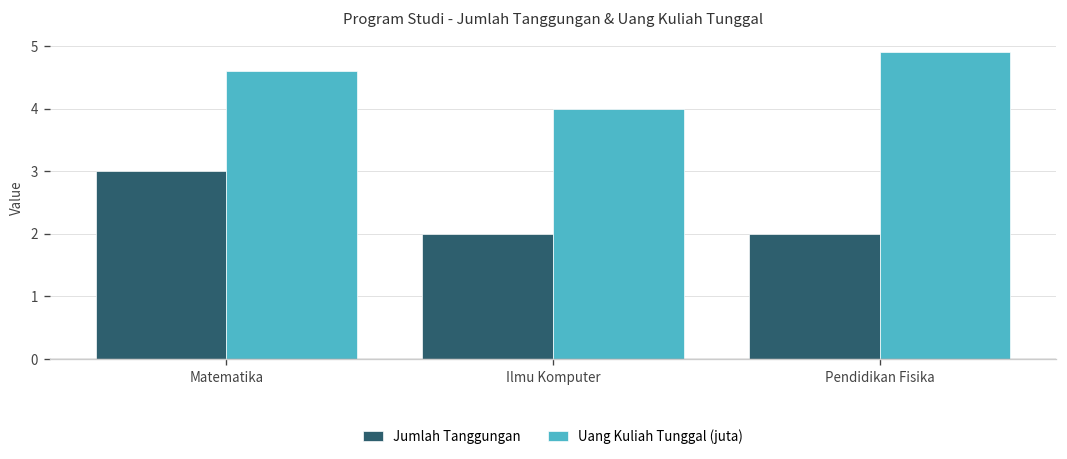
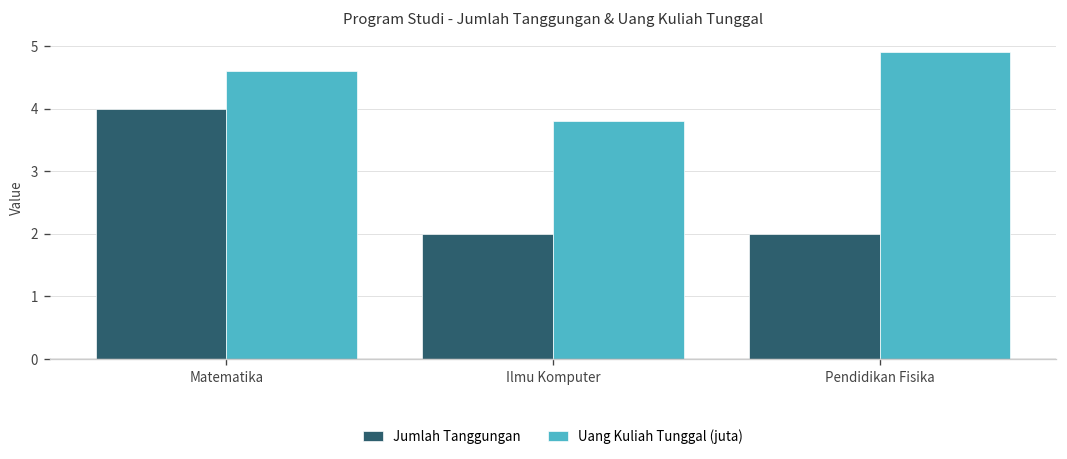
Jumlah Tanggungan, Matematika: 3 -> 4
Uang Kuliah Tunggal (juta), Ilmu Komputer: 4.0 -> 3.8
